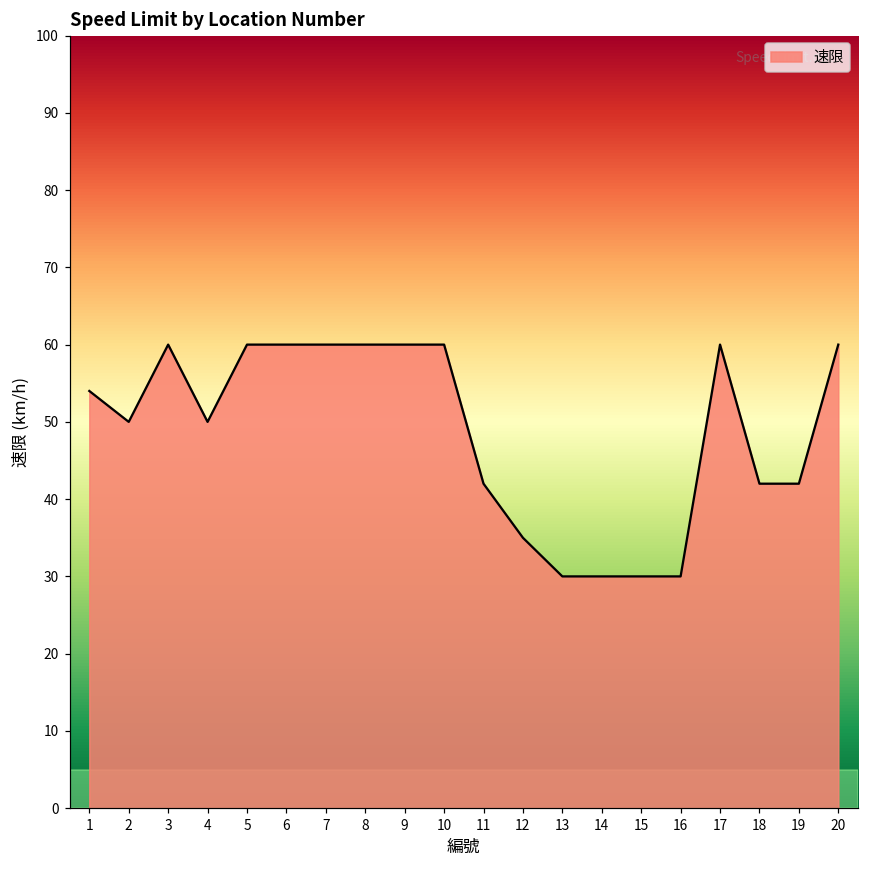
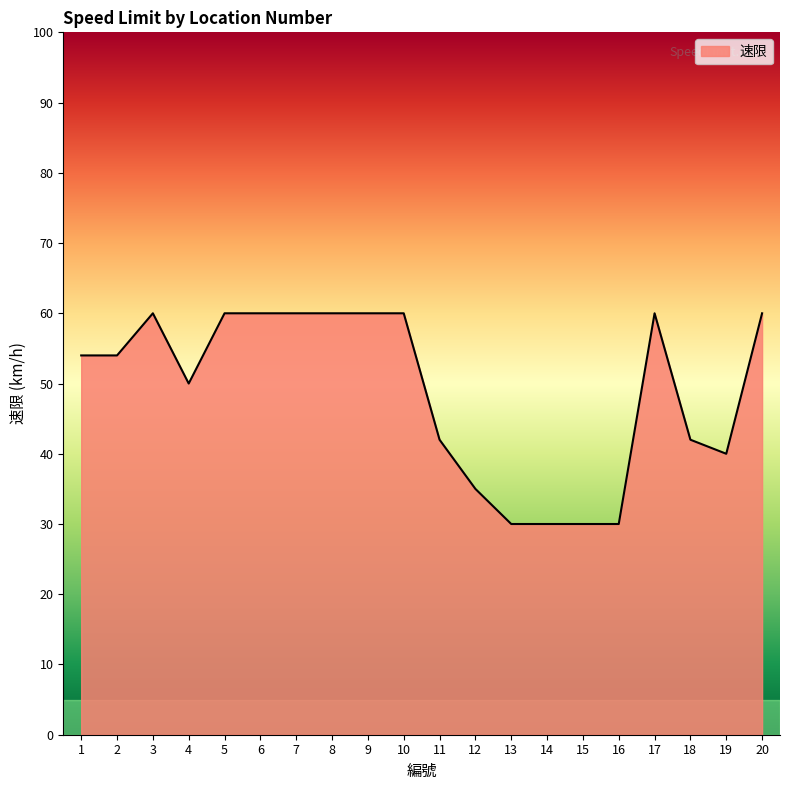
2: 50 -> 54
19: 42 -> 40
